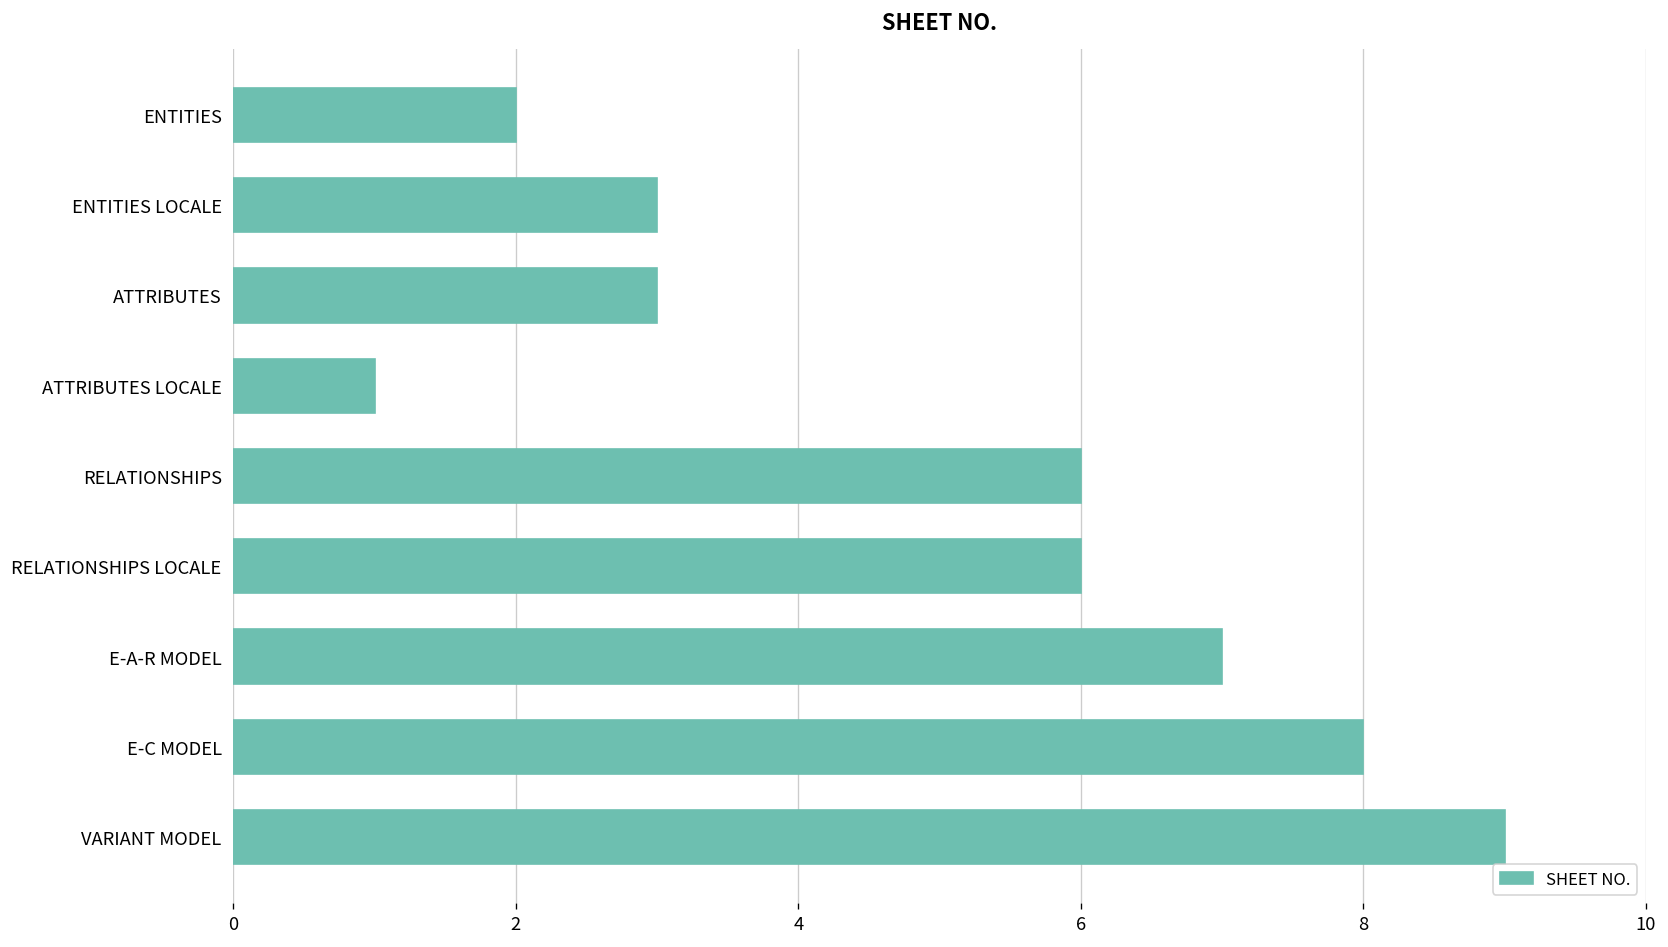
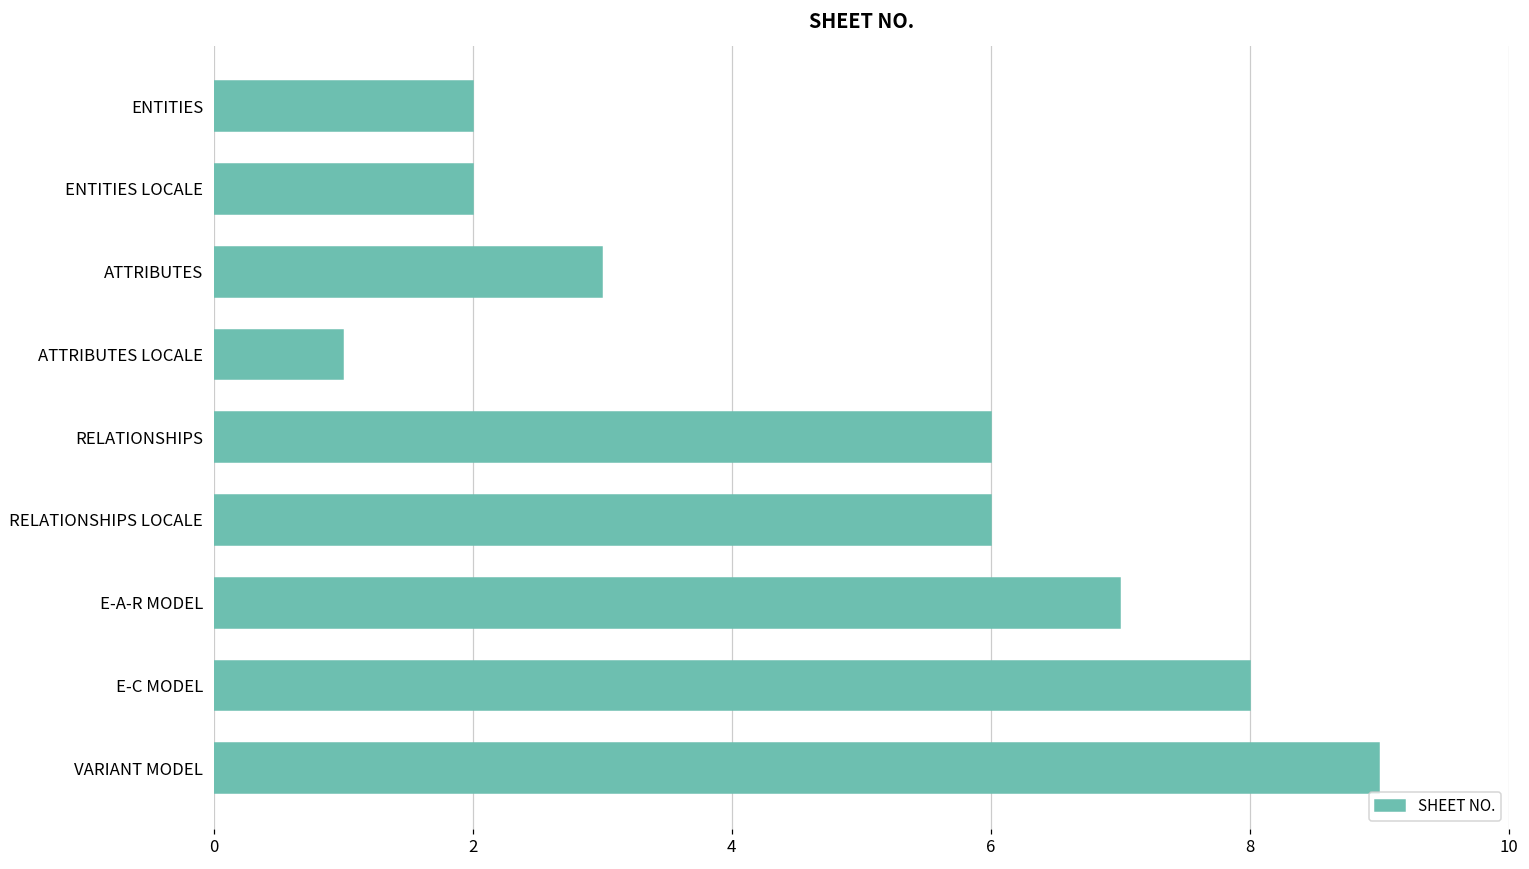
ENTITIES LOCALE: 3 -> 2
